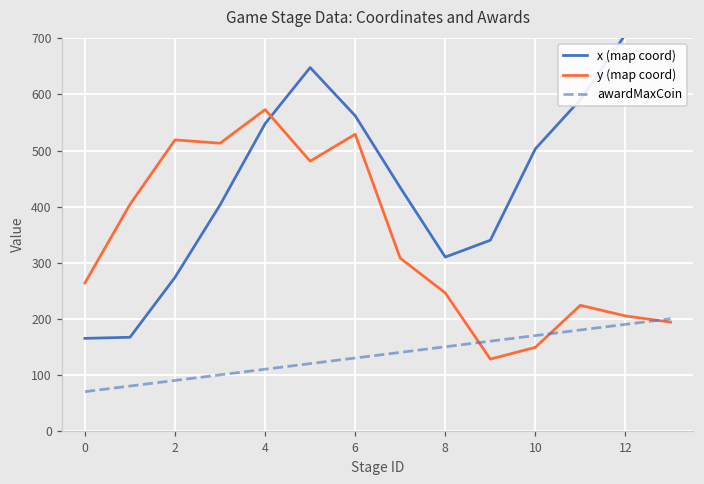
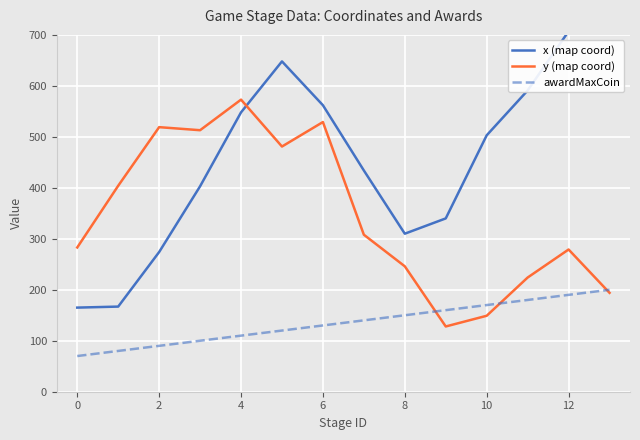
y (map coord), 0: 260 -> 280
y (map coord), 12: 210 -> 280
